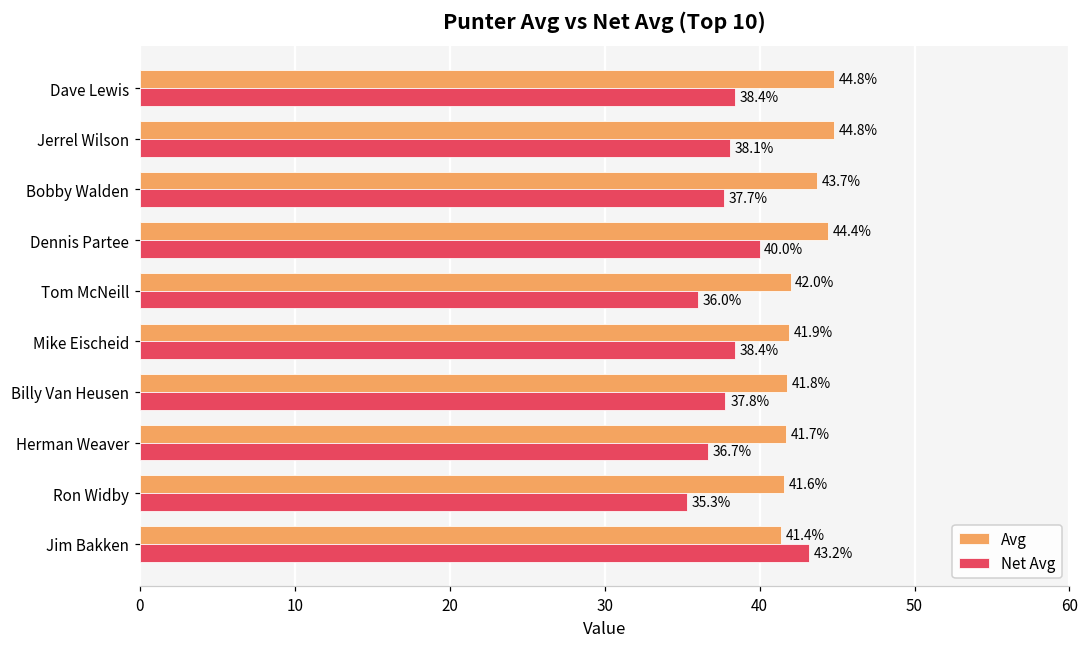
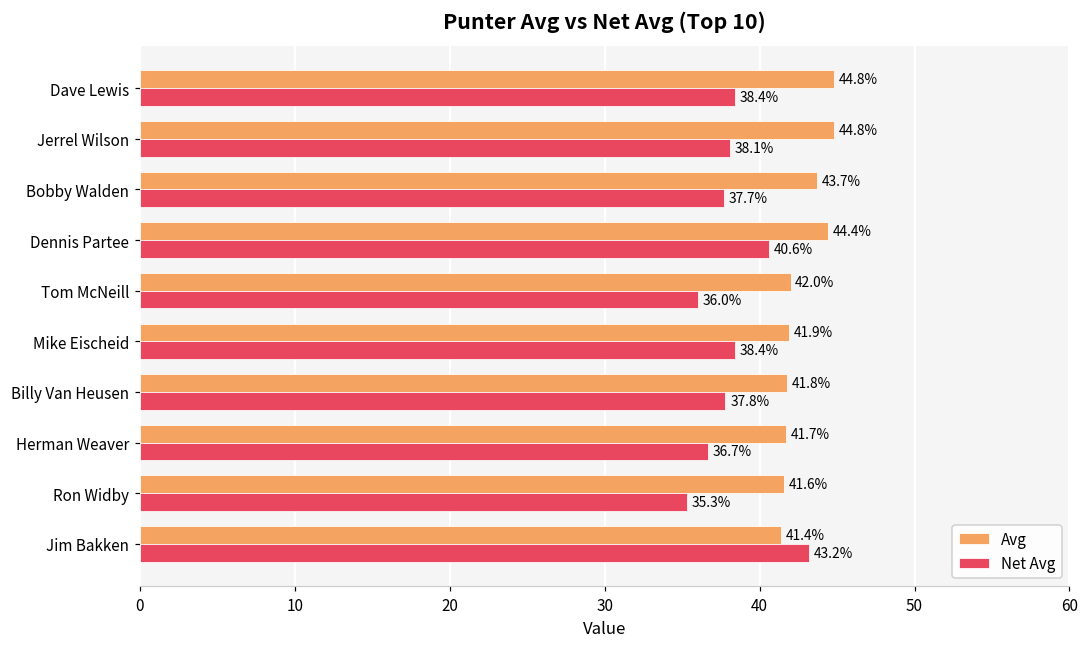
Net Avg, Dennis Partee: 40.0% -> 40.6%
